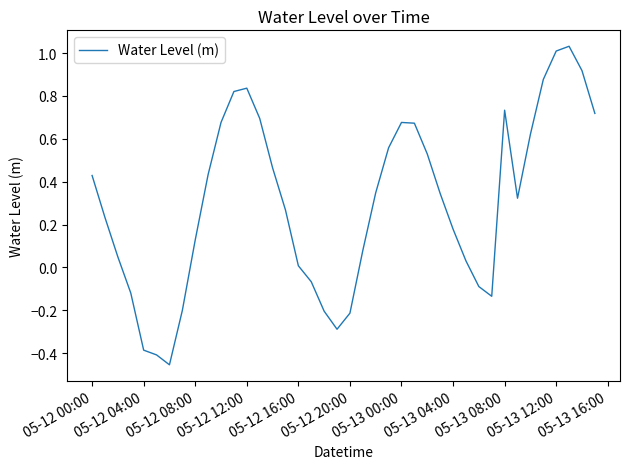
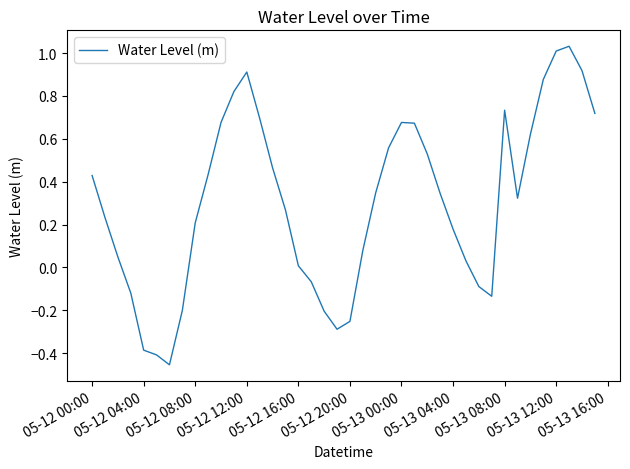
05-12 08:00: 0.13 -> 0.21
05-12 12:00: 0.84 -> 0.91
05-12 20:00: -0.21 -> -0.25
